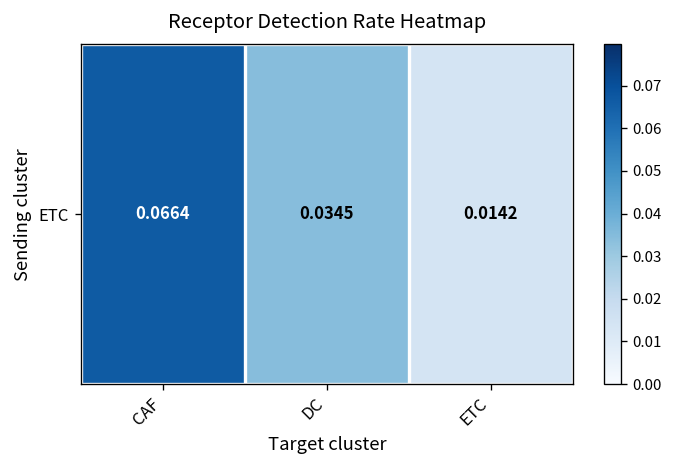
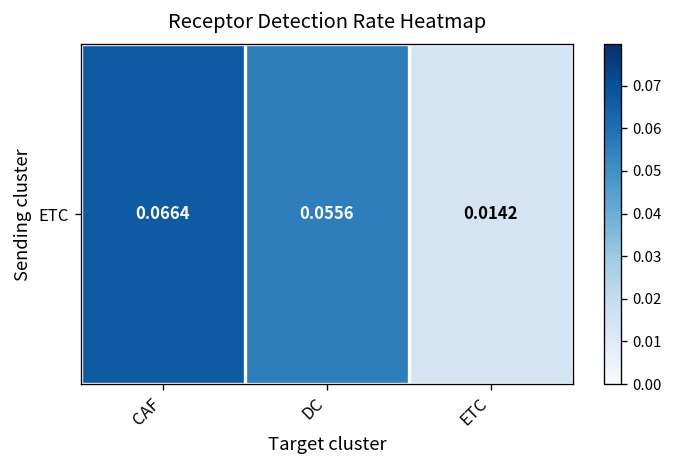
ETC, DC: 0.0345 -> 0.0556
